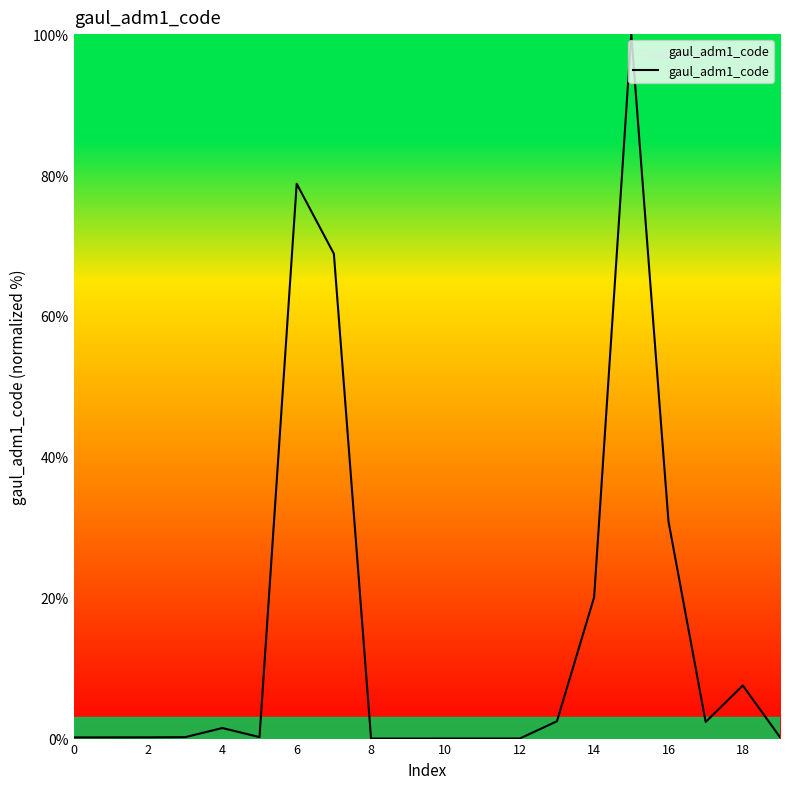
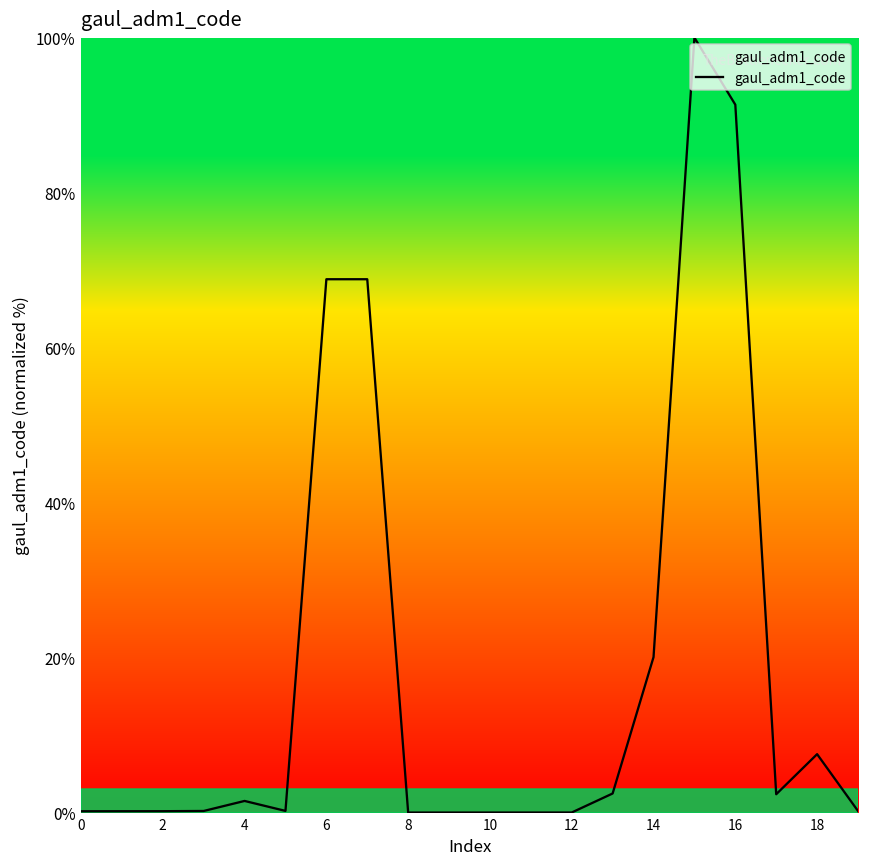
6: 79% -> 69%
16: 31% -> 91%
